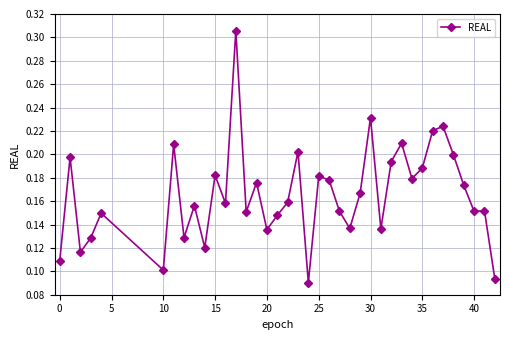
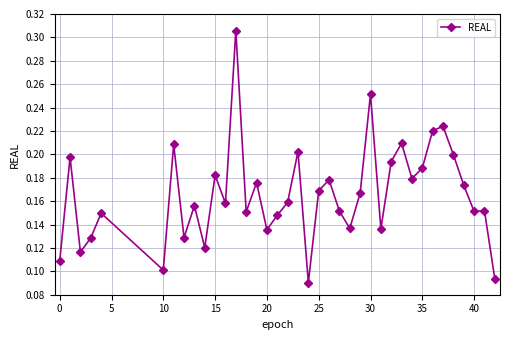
25: 0.181 -> 0.169
30: 0.231 -> 0.251
